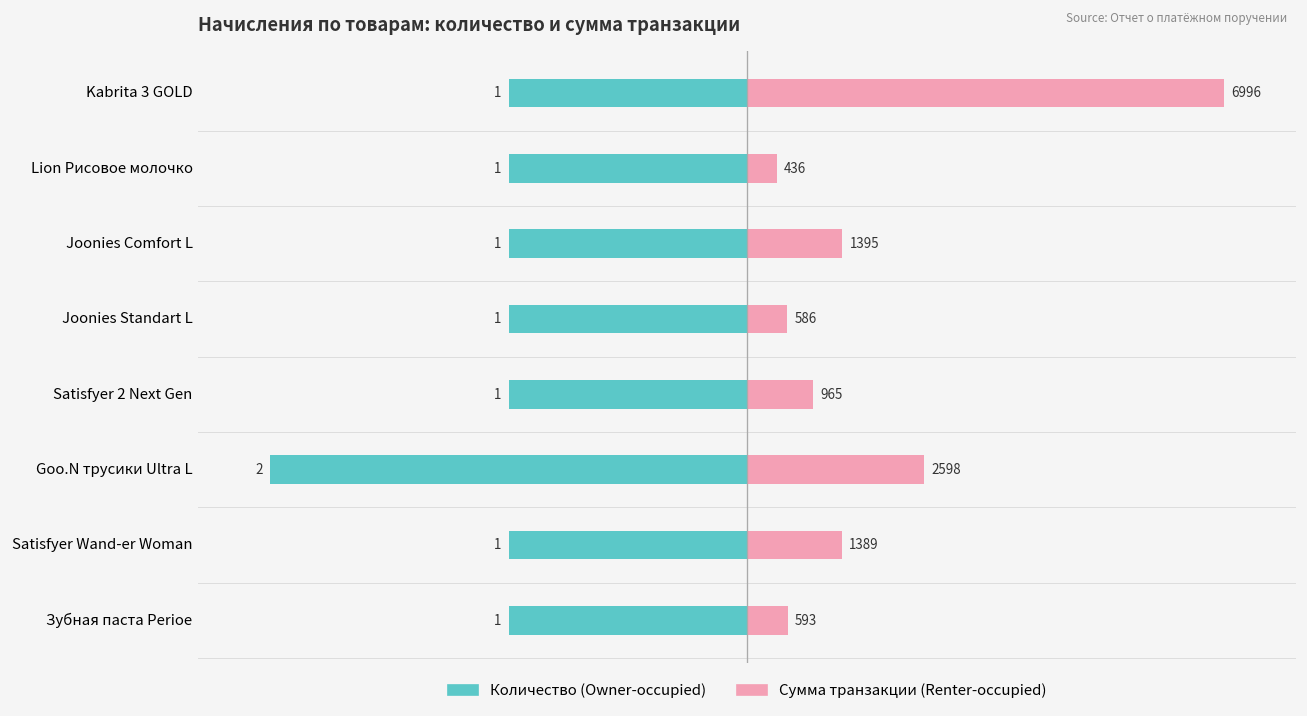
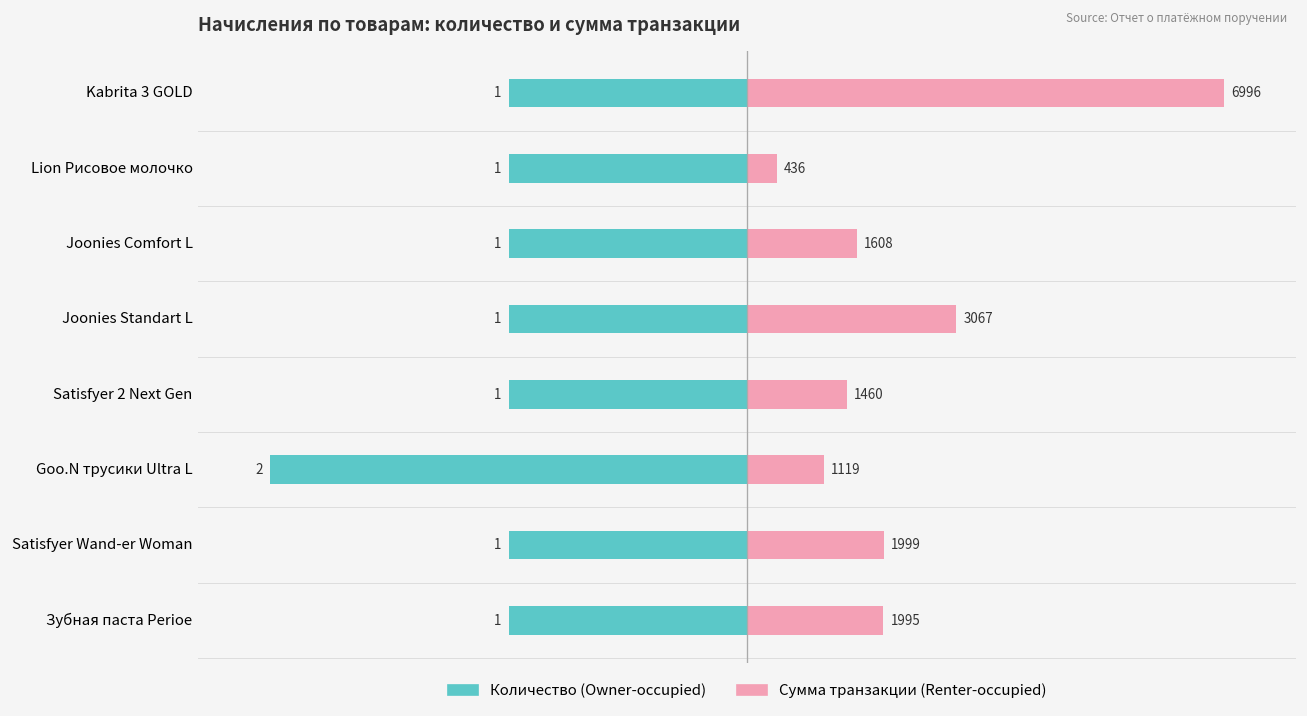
Сумма транзакции (Renter-occupied), Joonies Comfort L: 1395 -> 1608
Сумма транзакции (Renter-occupied), Joonies Standart L: 586 -> 3067
Сумма транзакции (Renter-occupied), Satisfyer 2 Next Gen: 965 -> 1460
Сумма транзакции (Renter-occupied), Goo.N трусики Ultra L: 2598 -> 1119
Сумма транзакции (Renter-occupied), Satisfyer Wand-er Woman: 1389 -> 1999
Сумма транзакции (Renter-occupied), Зубная паста Perioe: 593 -> 1995
